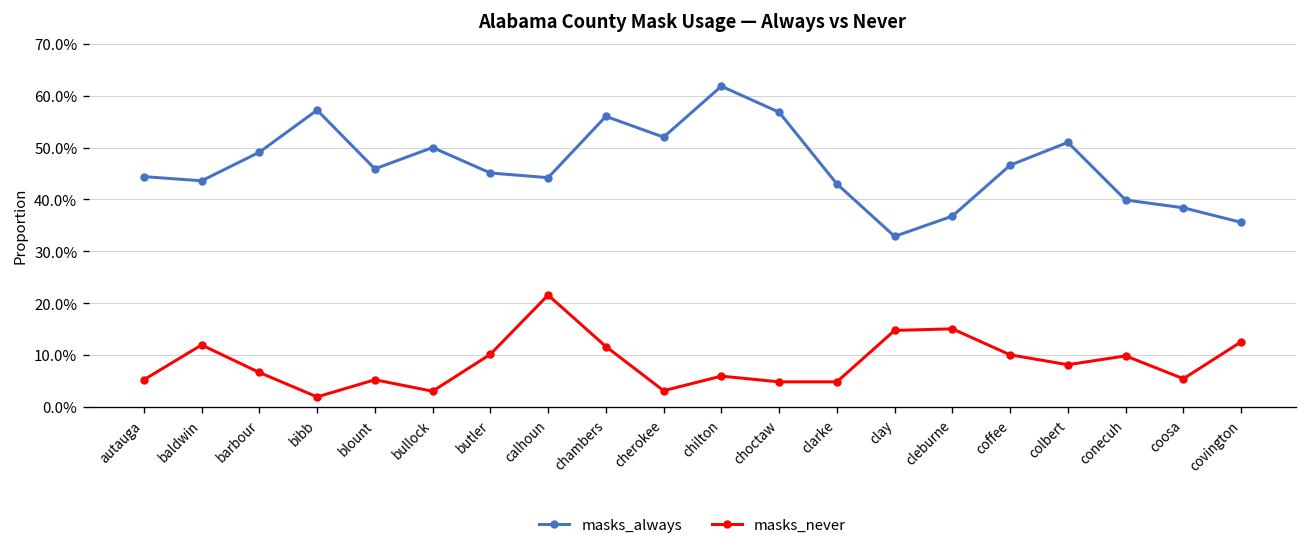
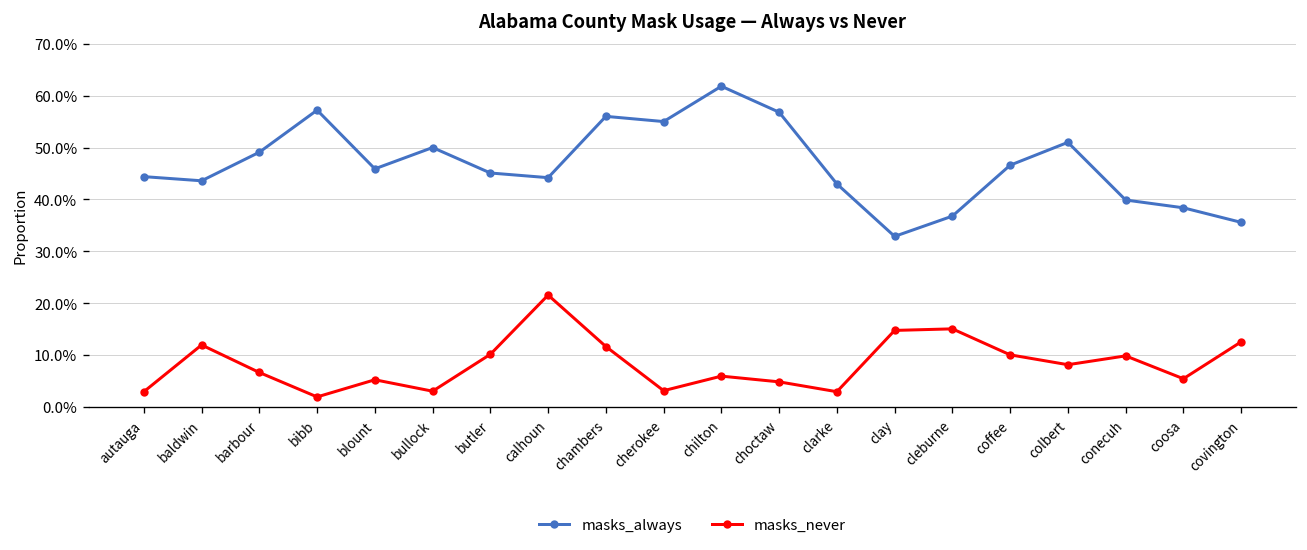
masks_never, autauga: 5% -> 3%
masks_always, cherokee: 52% -> 55%
masks_never, clarke: 5% -> 3%
